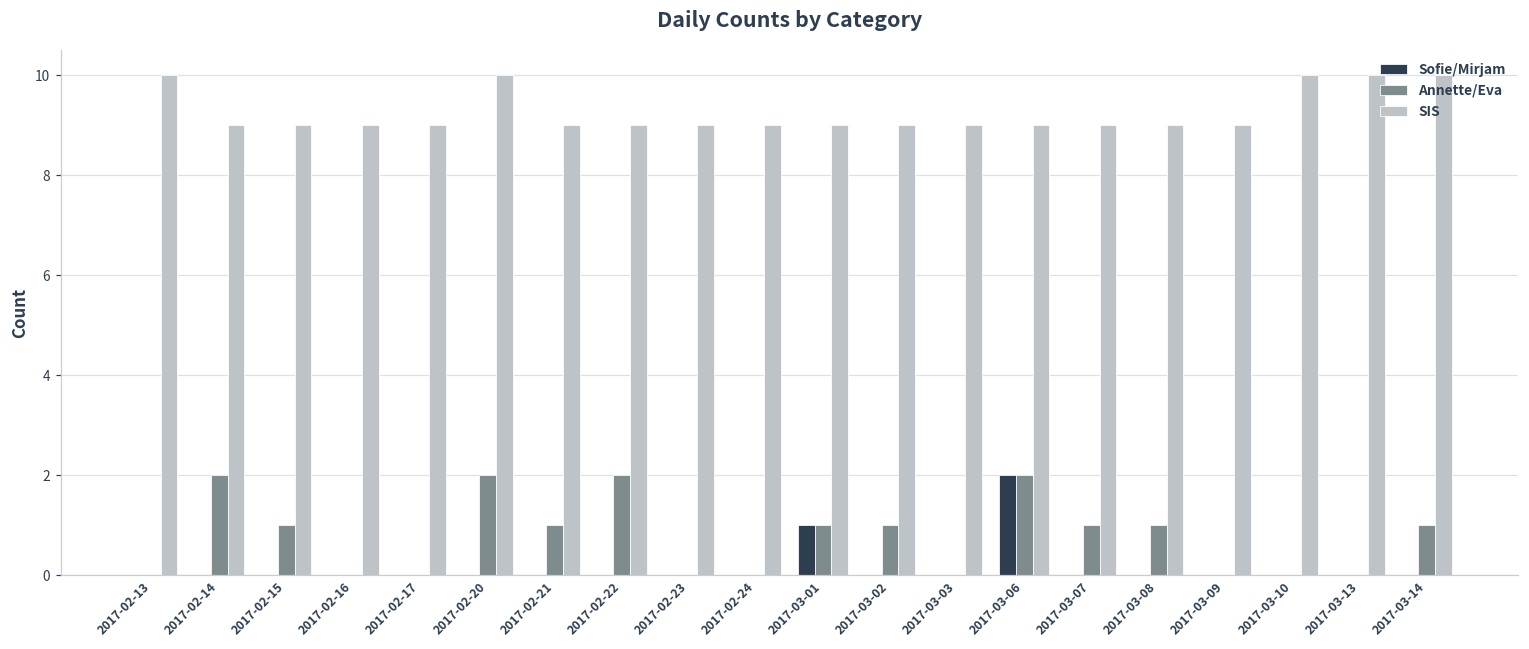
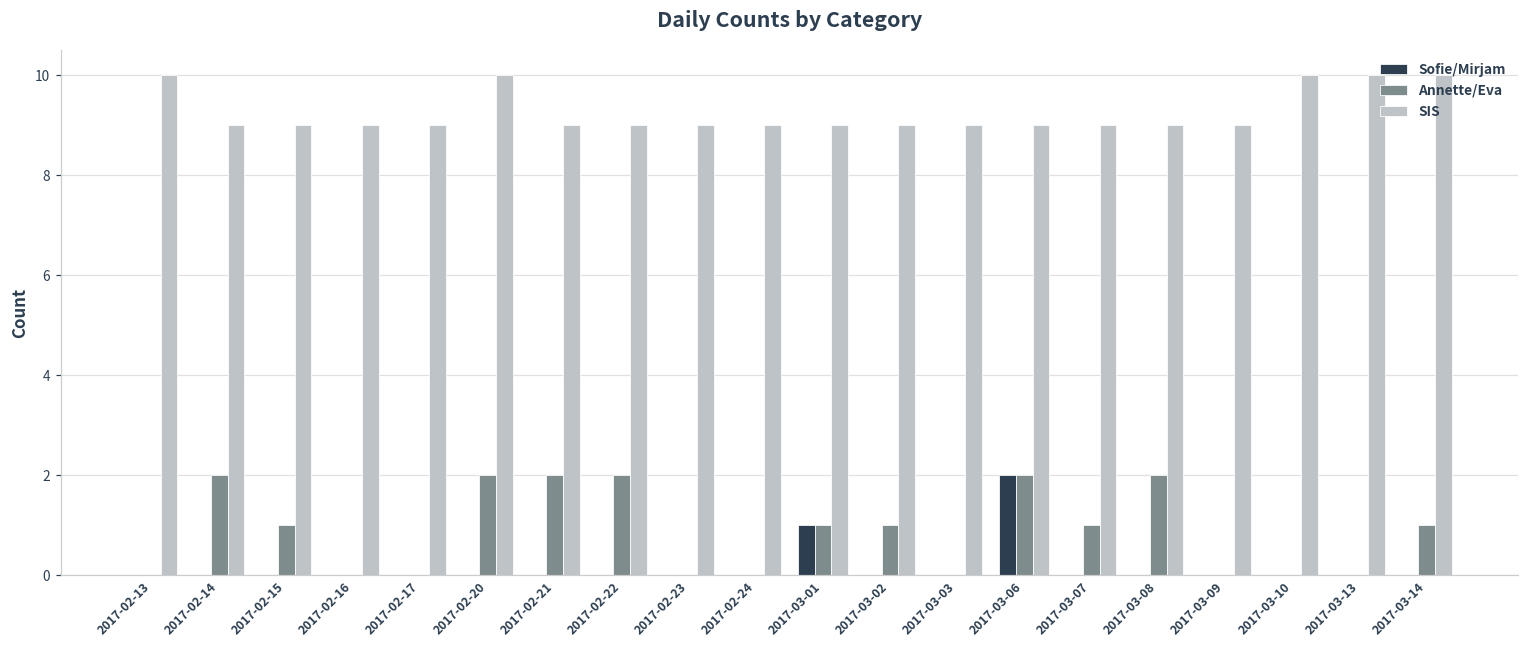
Annette/Eva, 2017-02-21: 1 -> 2
Annette/Eva, 2017-03-08: 1 -> 2
